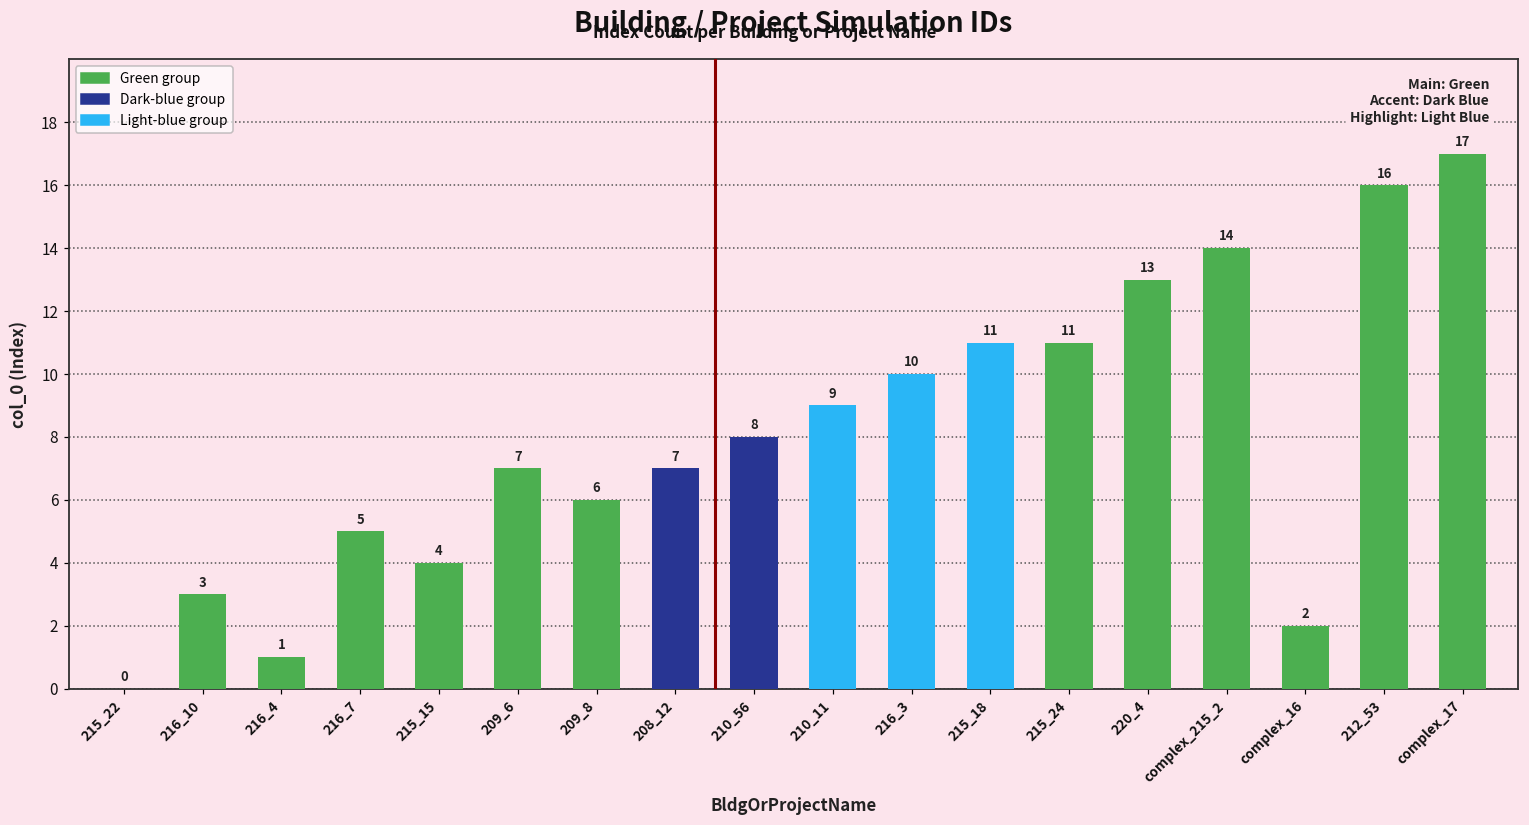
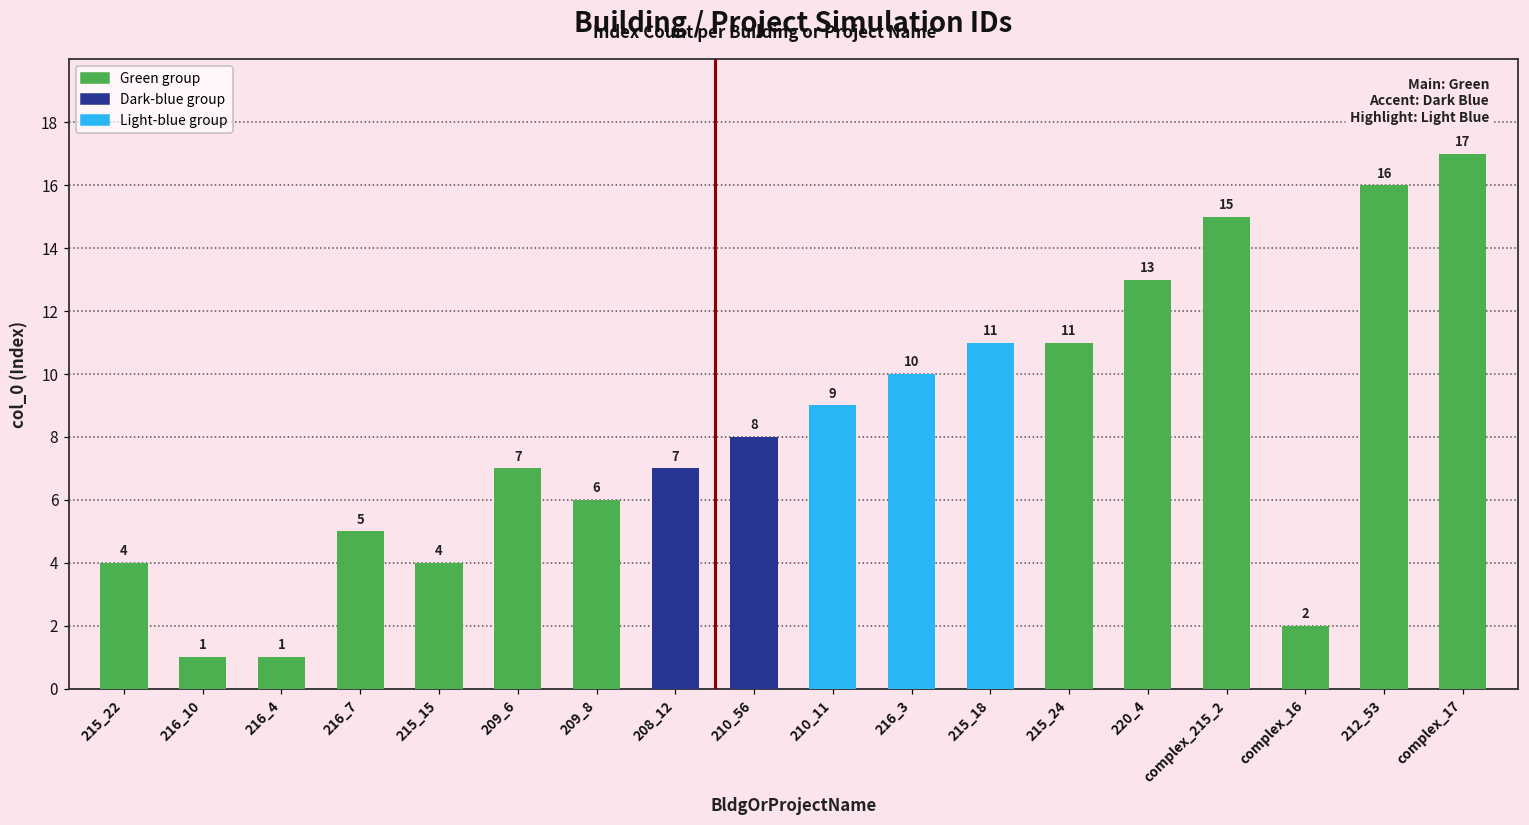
215_22: 0 -> 4
216_10: 3 -> 1
complex_215_2: 14 -> 15
